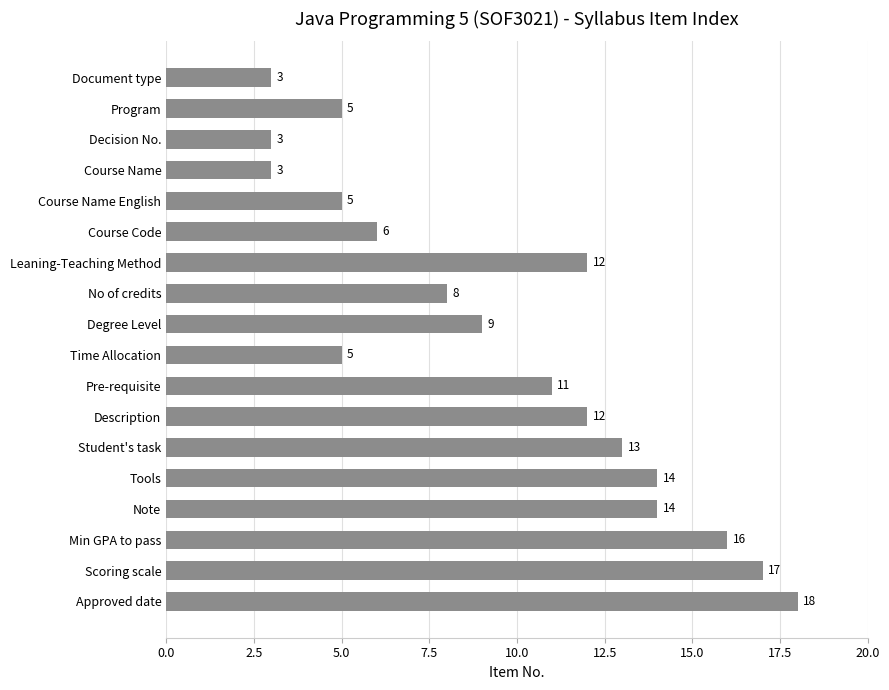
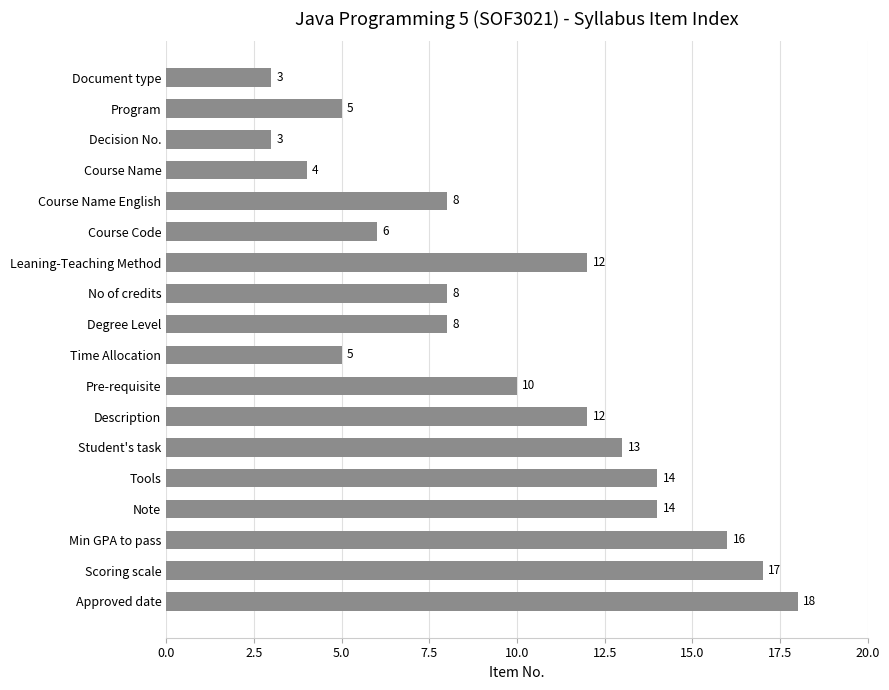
Course Name: 3 -> 4
Course Name English: 5 -> 8
Degree Level: 9 -> 8
Pre-requisite: 11 -> 10
